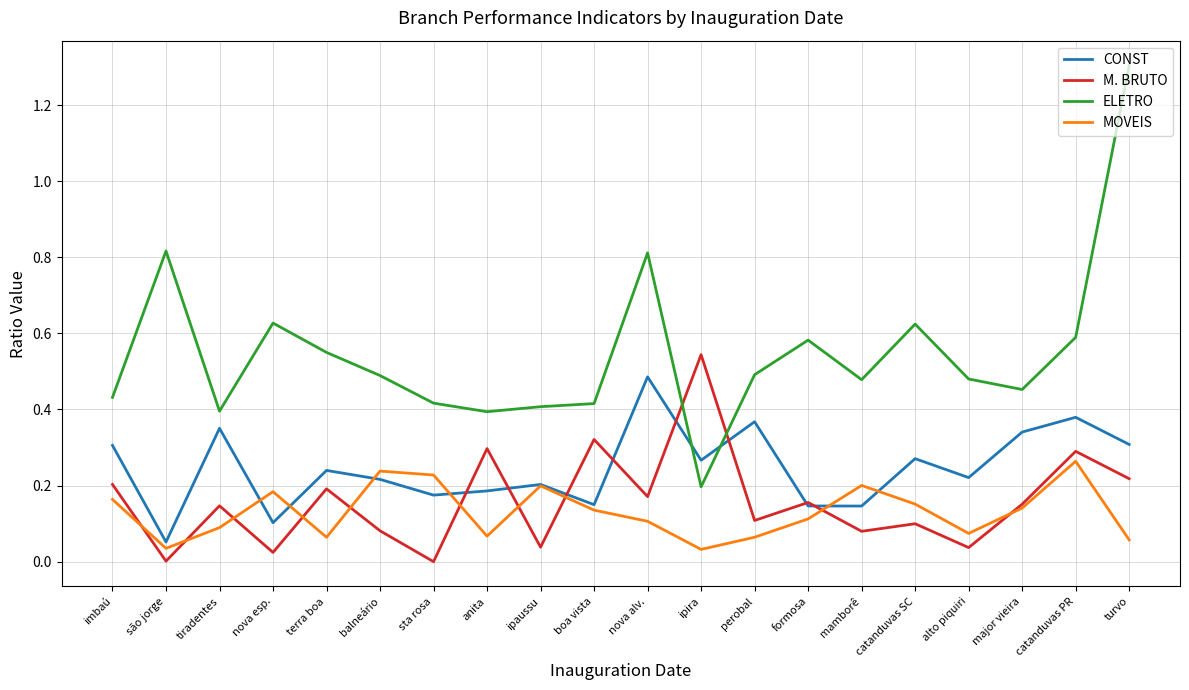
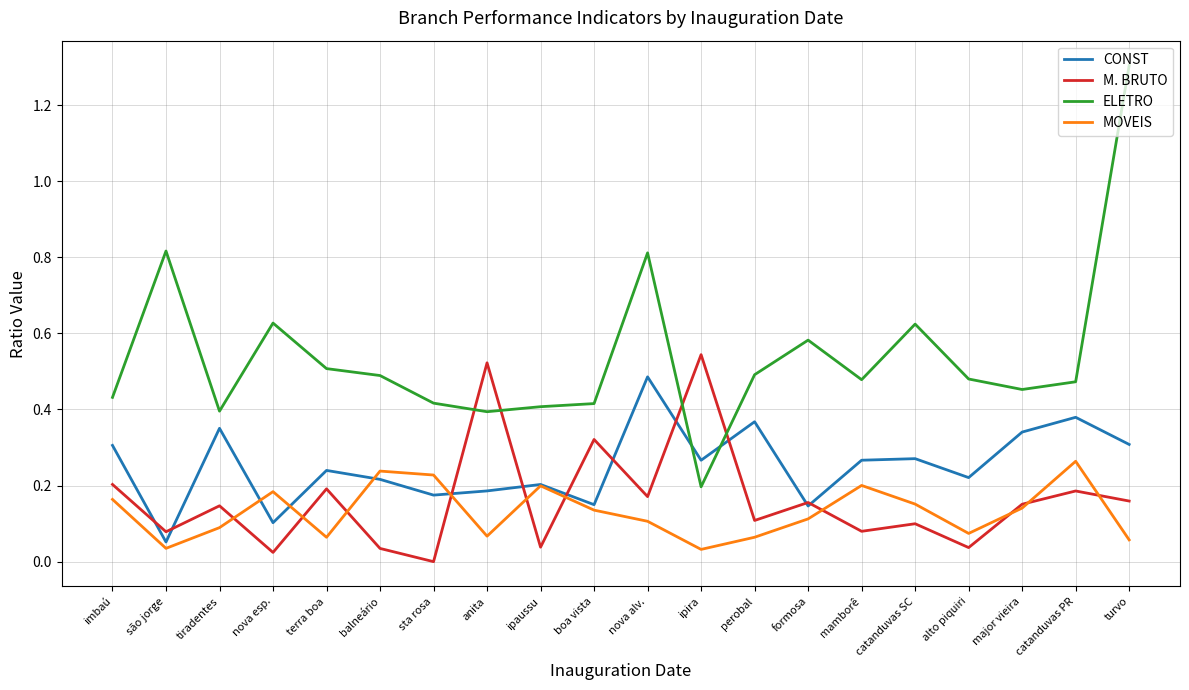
M. BRUTO, são jorge: 0.00 -> 0.08
ELETRO, terra boa: 0.55 -> 0.51
M. BRUTO, balneário: 0.08 -> 0.03
M. BRUTO, anita: 0.30 -> 0.52
CONST, mamborê: 0.15 -> 0.27
M. BRUTO, catanduvas PR: 0.29 -> 0.19
ELETRO, catanduvas PR: 0.59 -> 0.47
M. BRUTO, turvo: 0.22 -> 0.16
